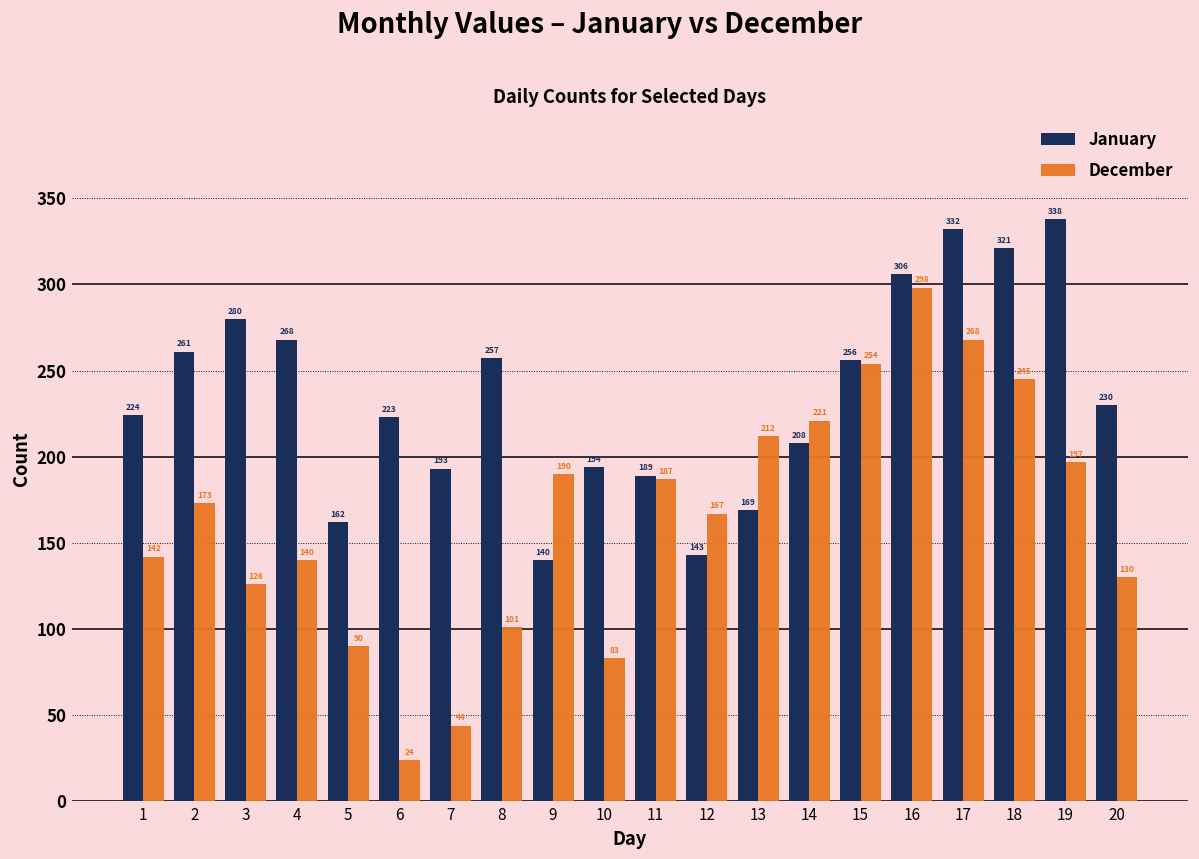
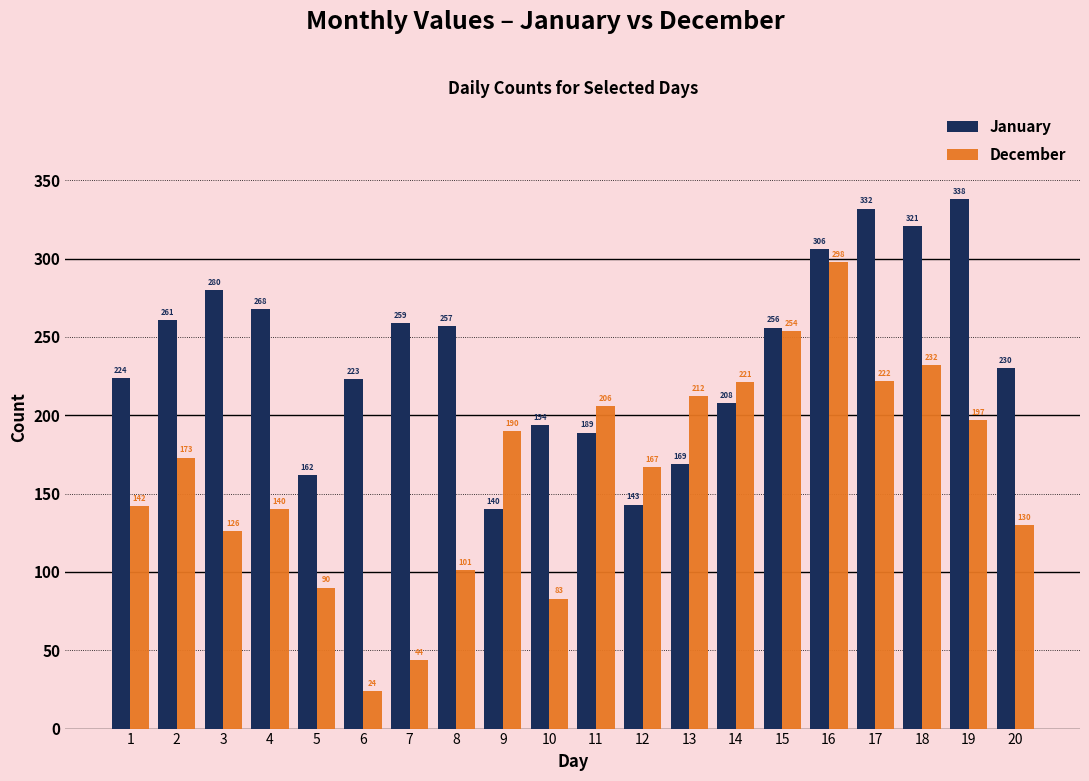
January, 7: 193 -> 259
December, 11: 187 -> 206
December, 17: 268 -> 222
December, 18: 245 -> 232
